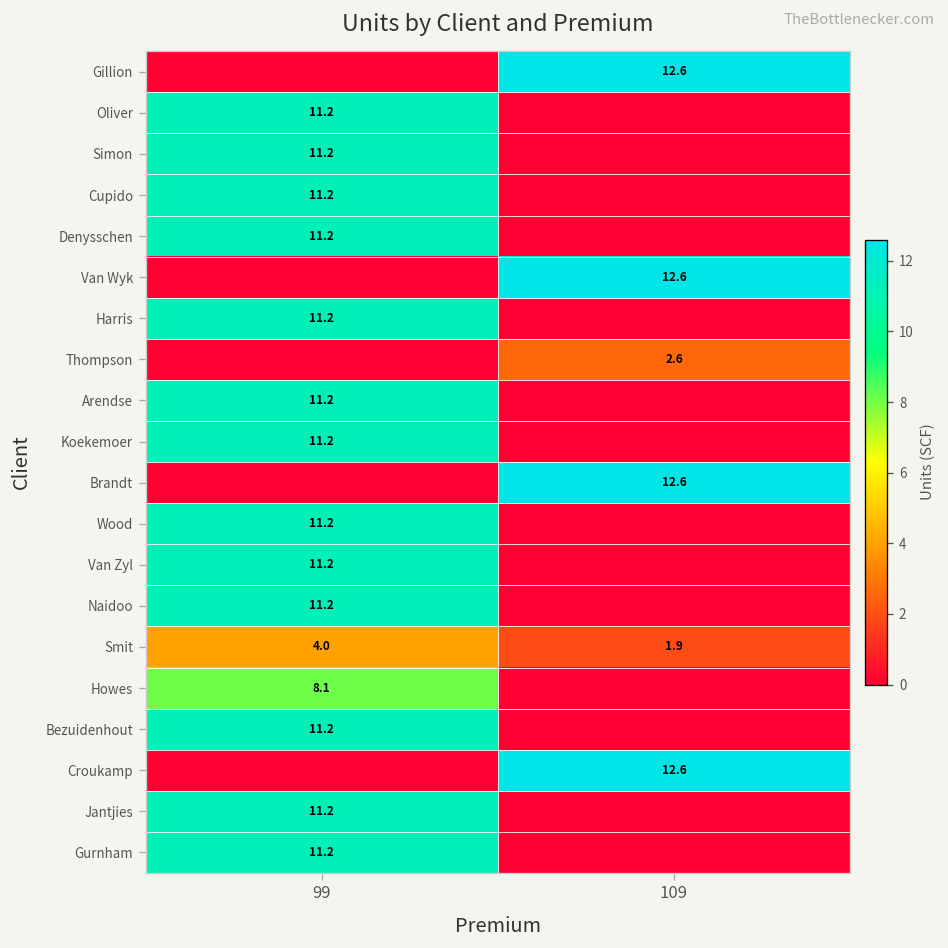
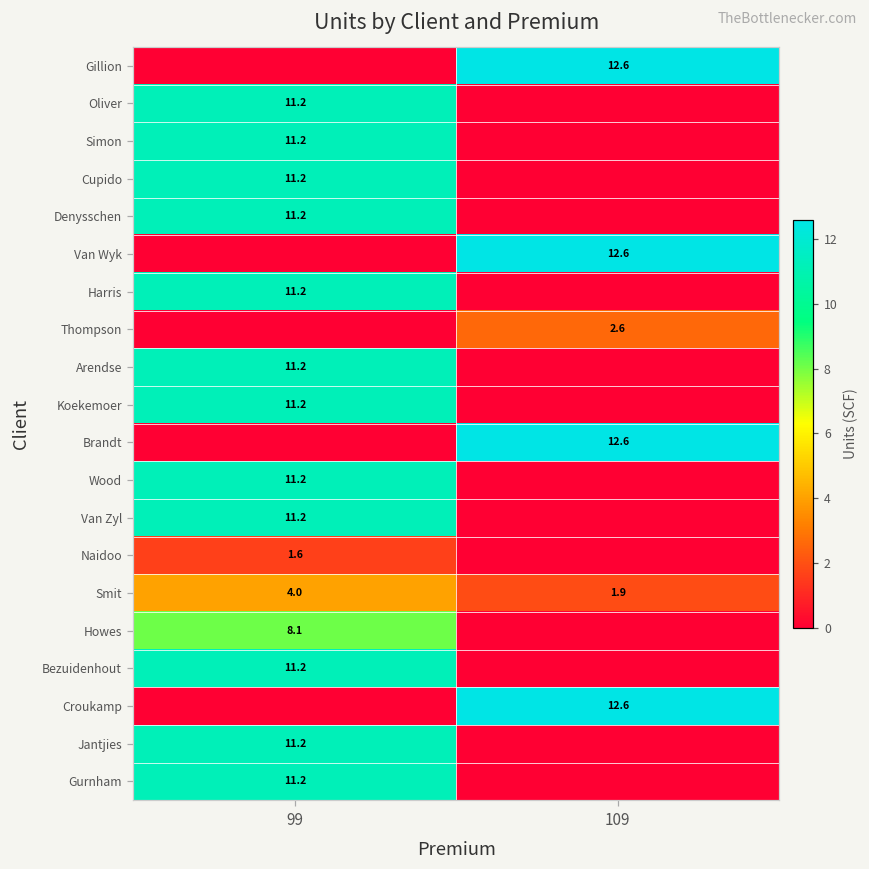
Naidoo, 99: 11.2 -> 1.6
